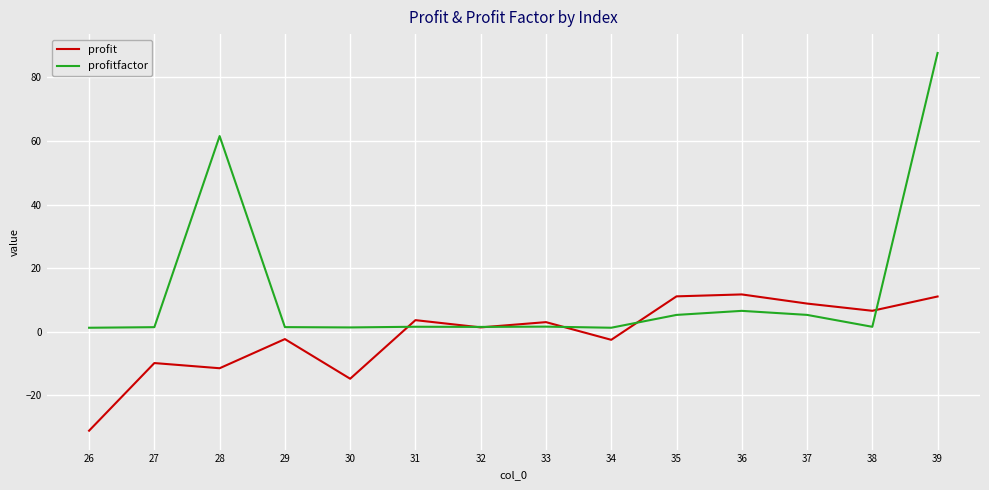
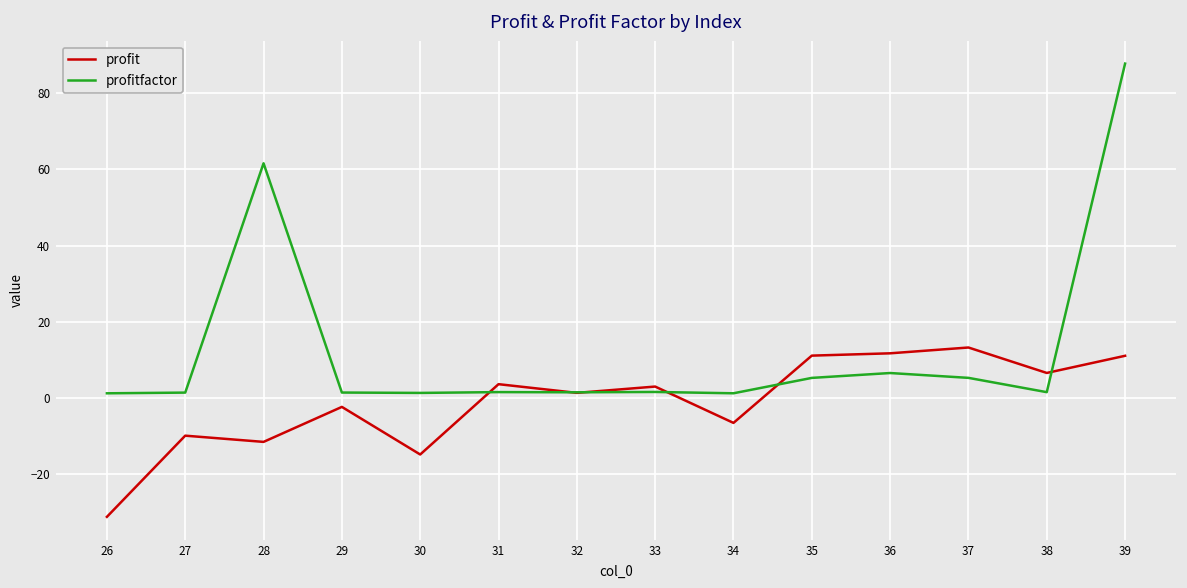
profit, 34: -3 -> -6
profit, 37: 9 -> 13
